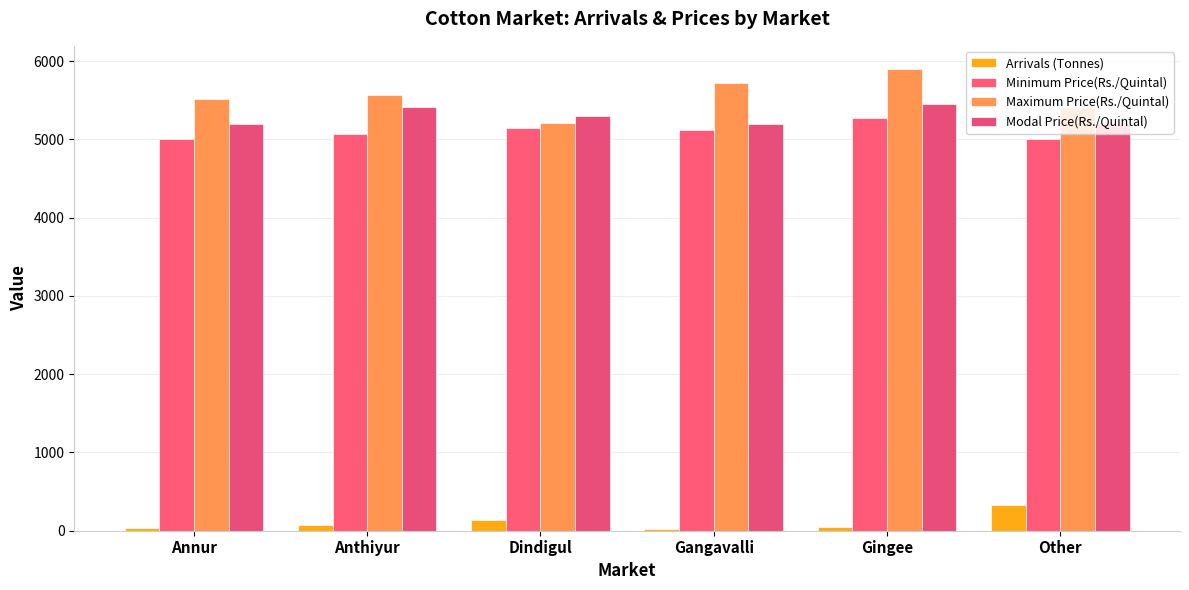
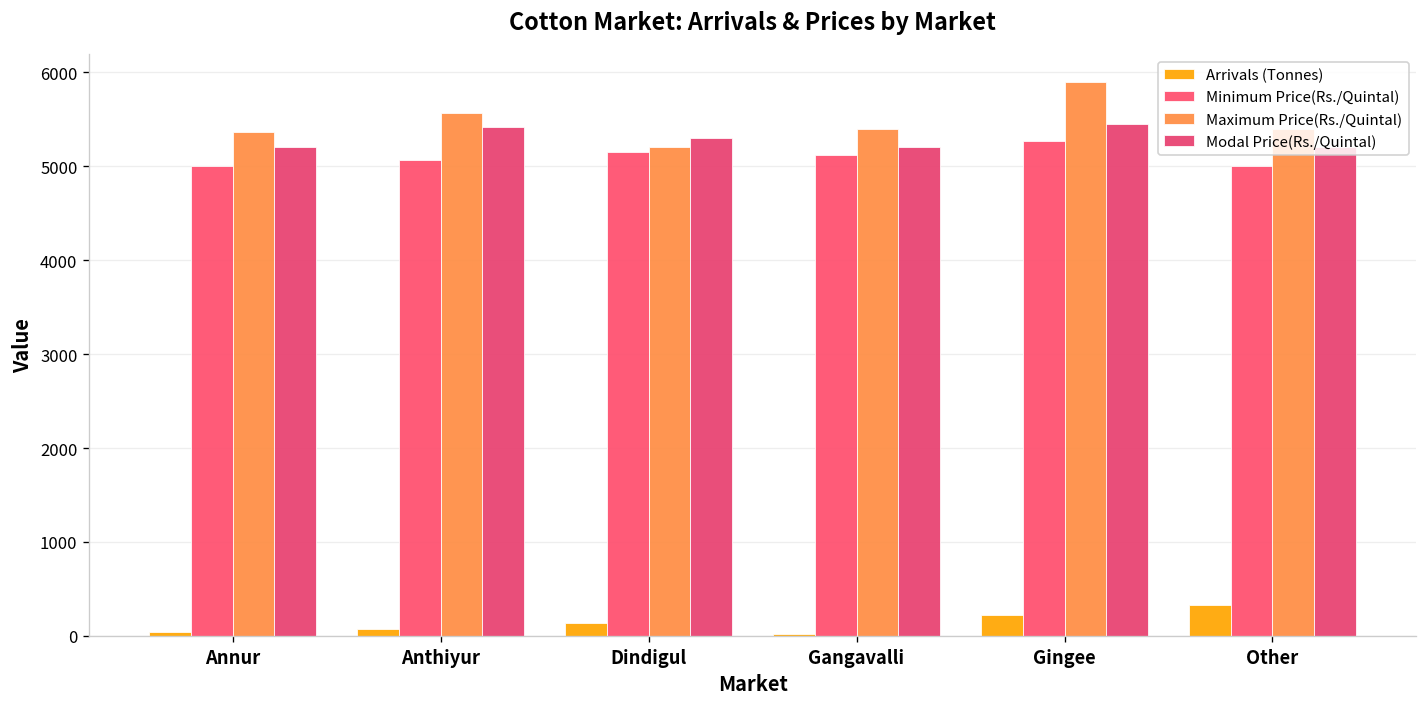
Maximum Price(Rs./Quintal), Annur: 5500 -> 5400
Maximum Price(Rs./Quintal), Gangavalli: 5700 -> 5400
Arrivals (Tonnes), Gingee: 0 -> 200
